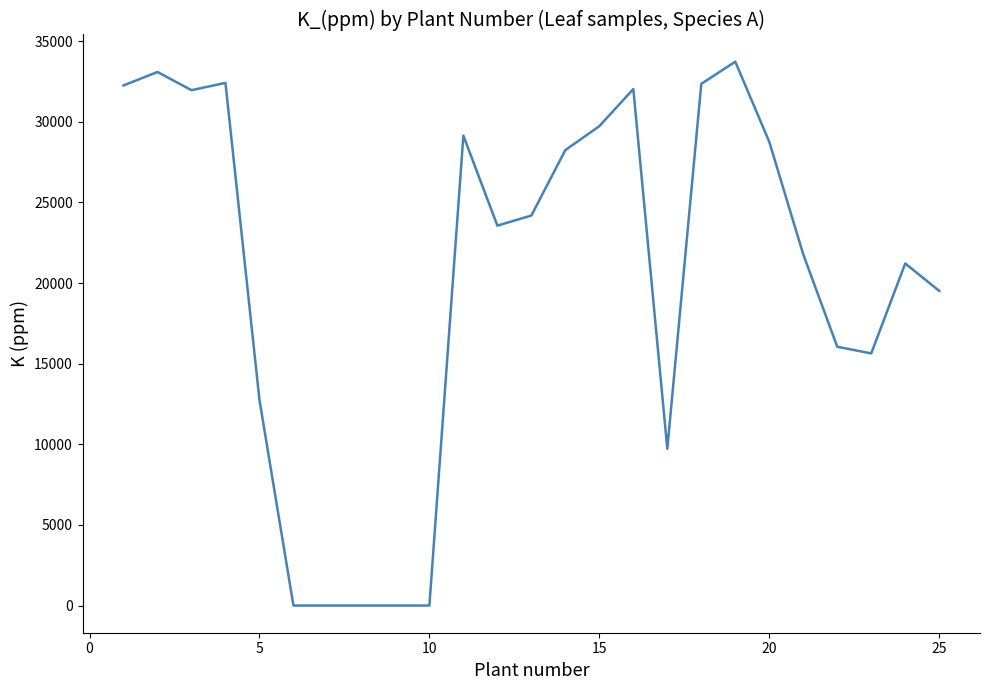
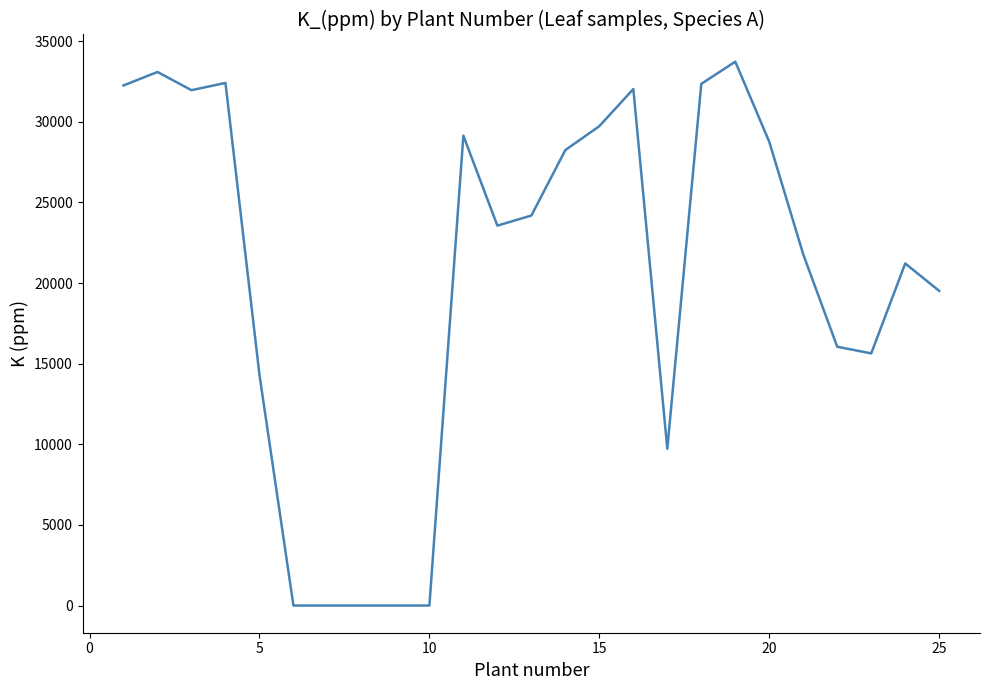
5: 12800 -> 14300
